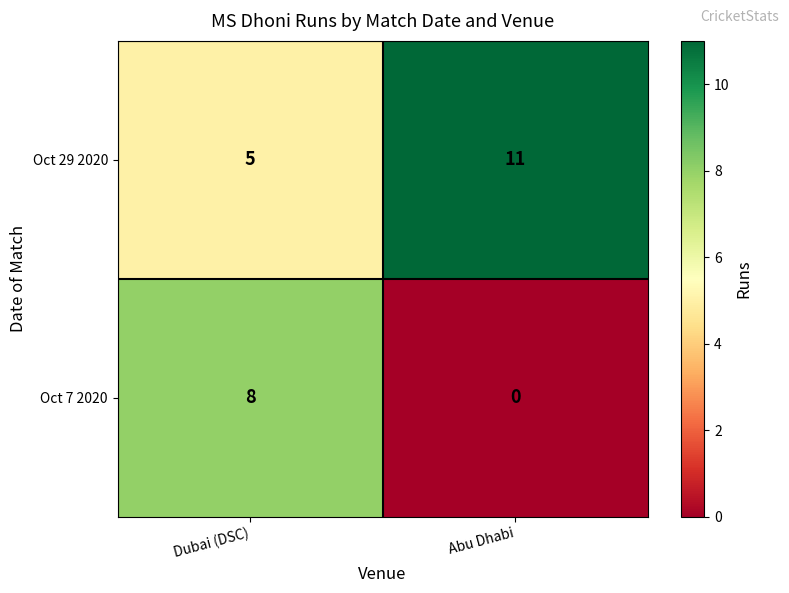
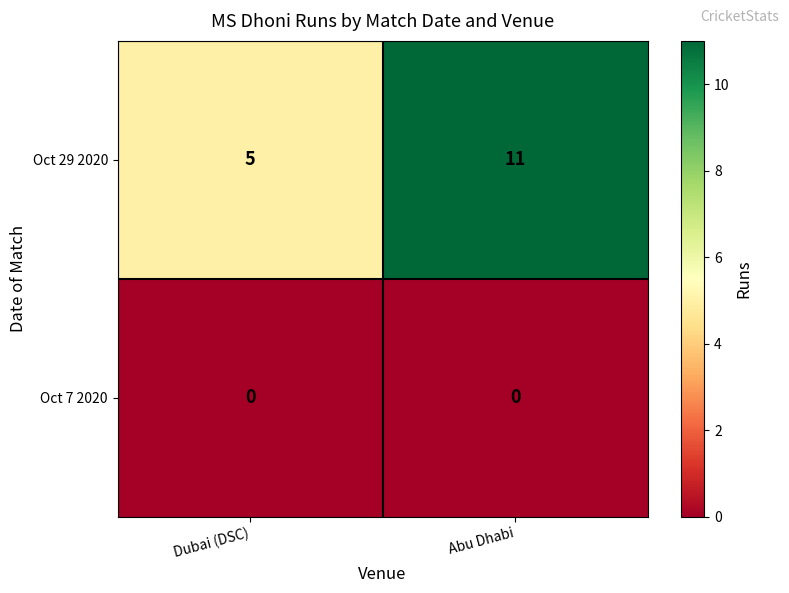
Oct 7 2020, Dubai (DSC): 8 -> 0
